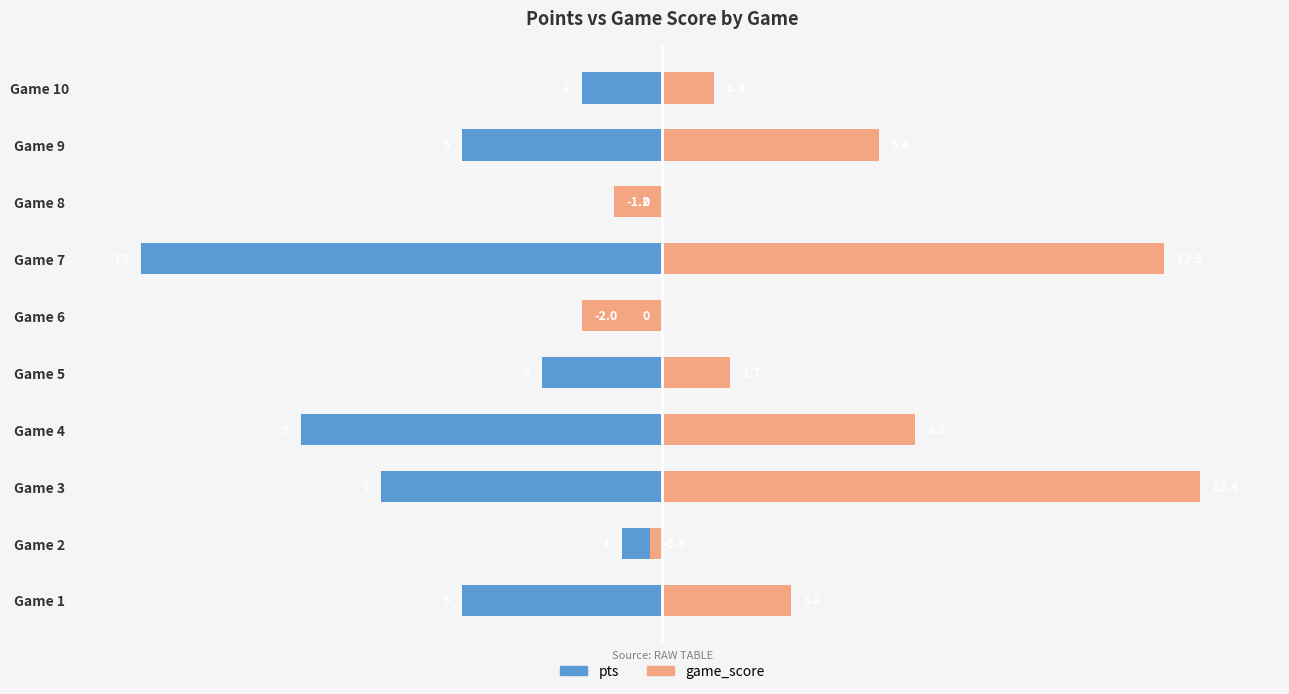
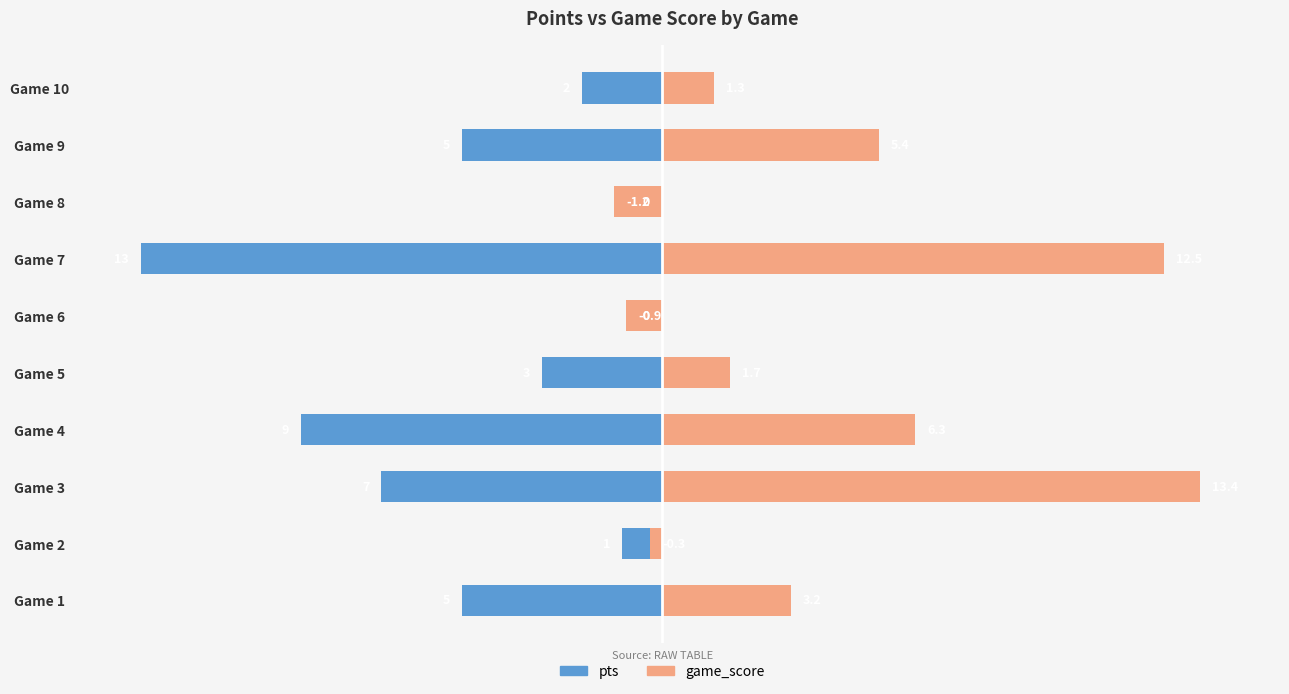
game_score, Game 6: -2.0 -> -0.9
